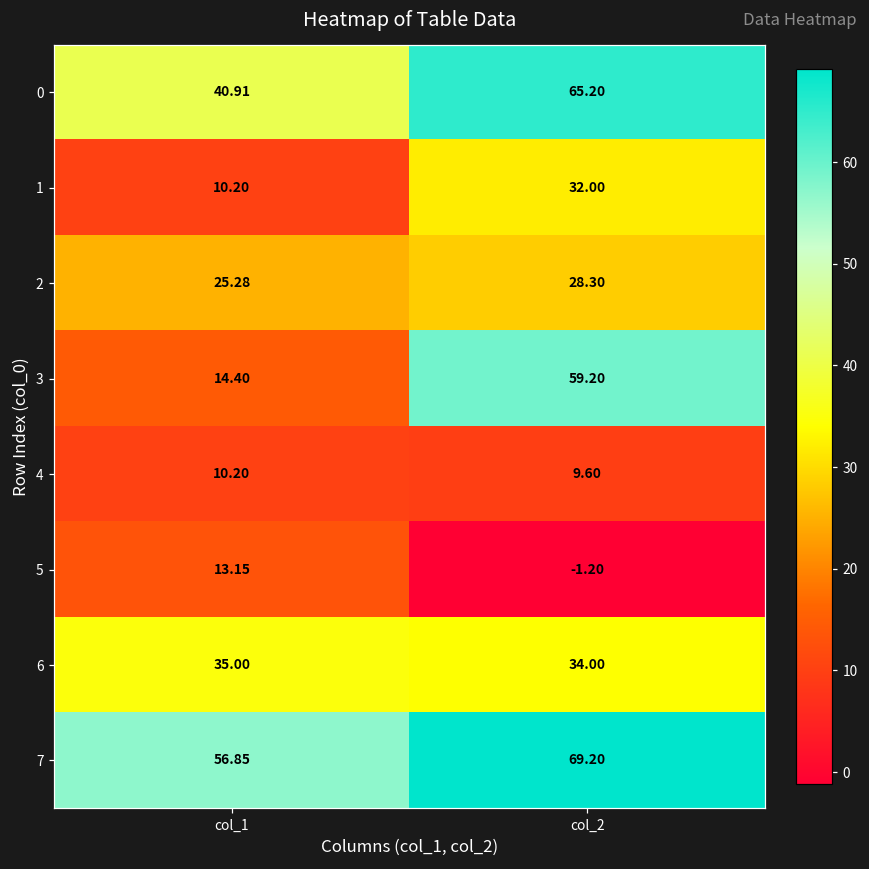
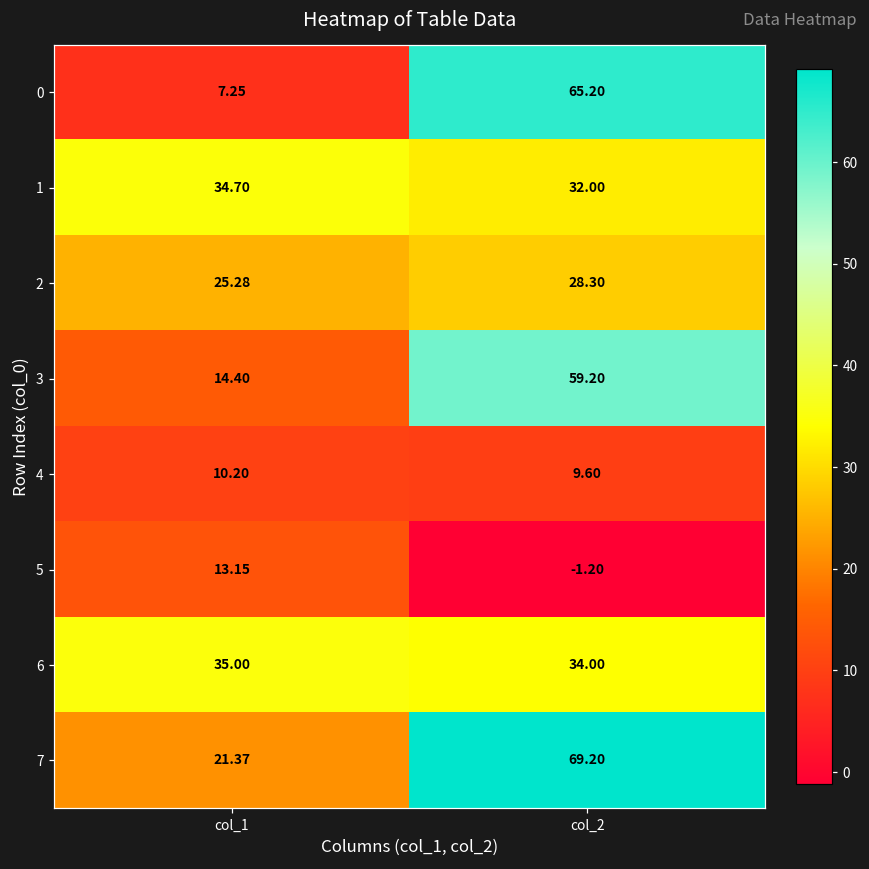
0, col_1: 40.91 -> 7.25
1, col_1: 10.20 -> 34.70
7, col_1: 56.85 -> 21.37
